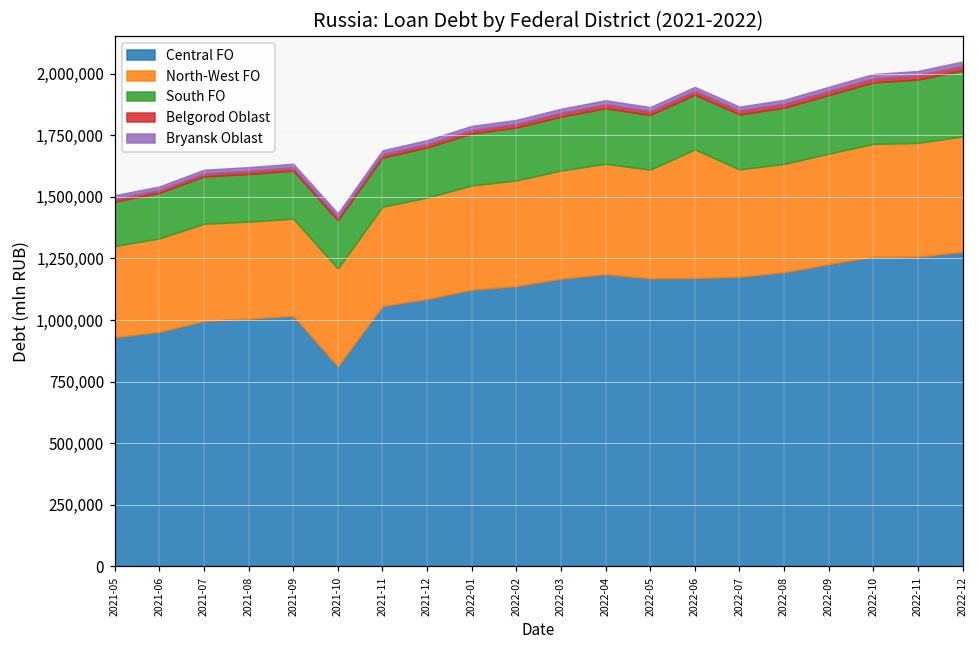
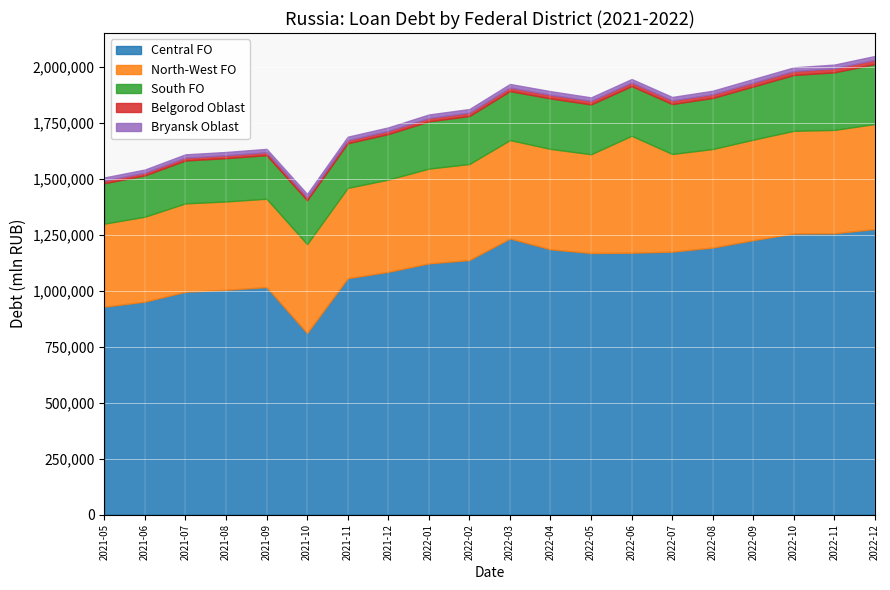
Central FO, 2022-03: 1,170,000 -> 1,230,000
